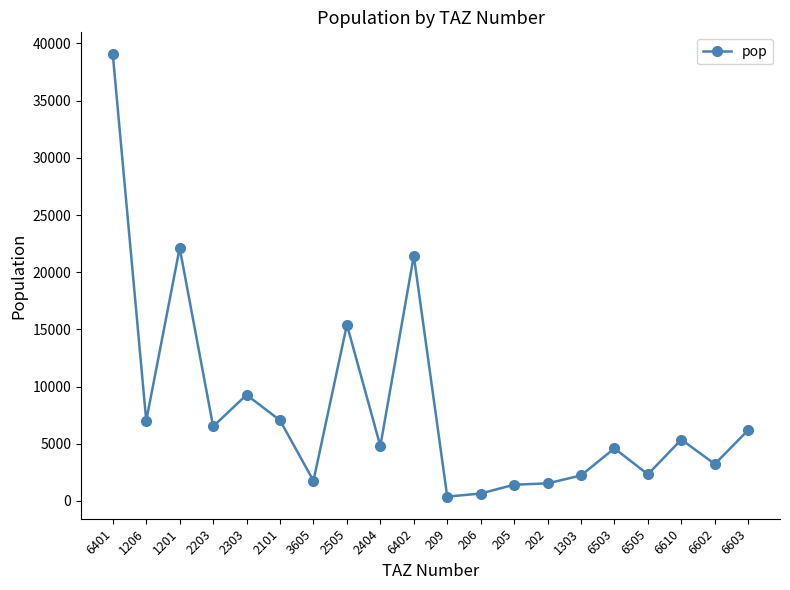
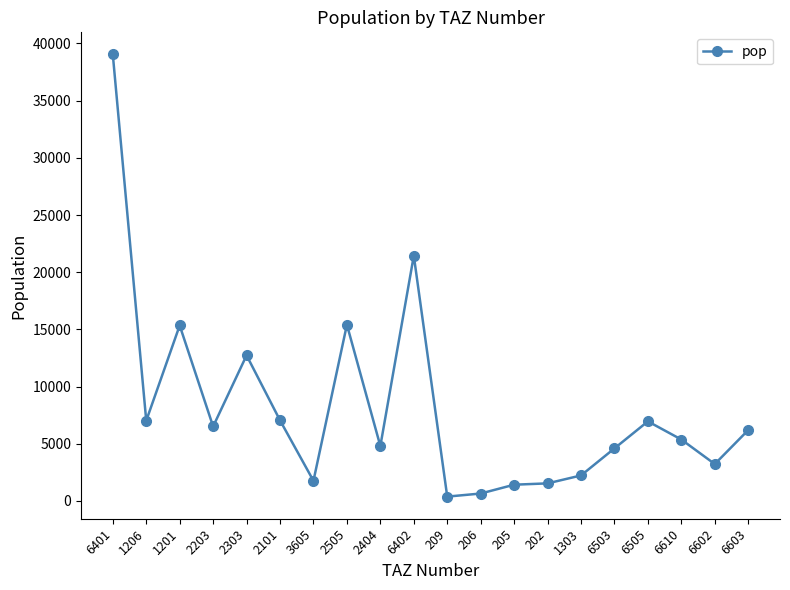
1201: 22100 -> 15300
2303: 9300 -> 12700
6505: 2300 -> 7000
